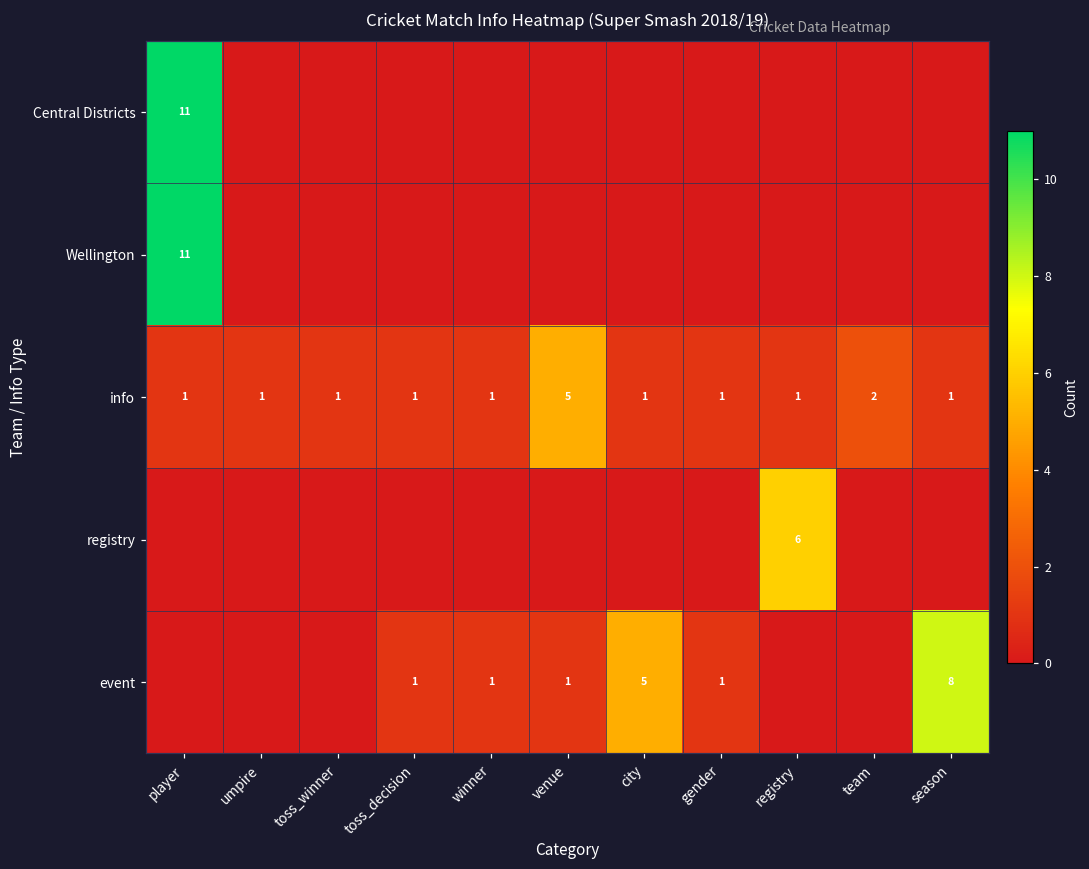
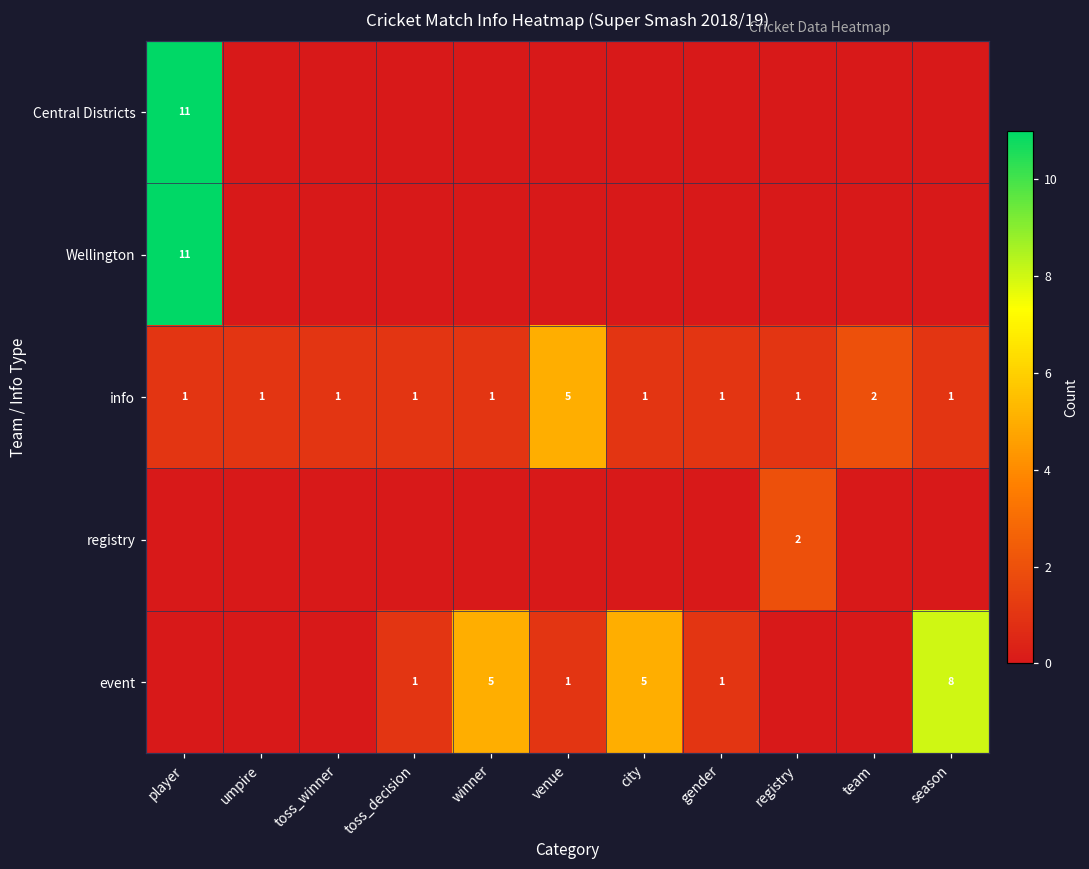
registry, registry: 6 -> 2
event, winner: 1 -> 5
